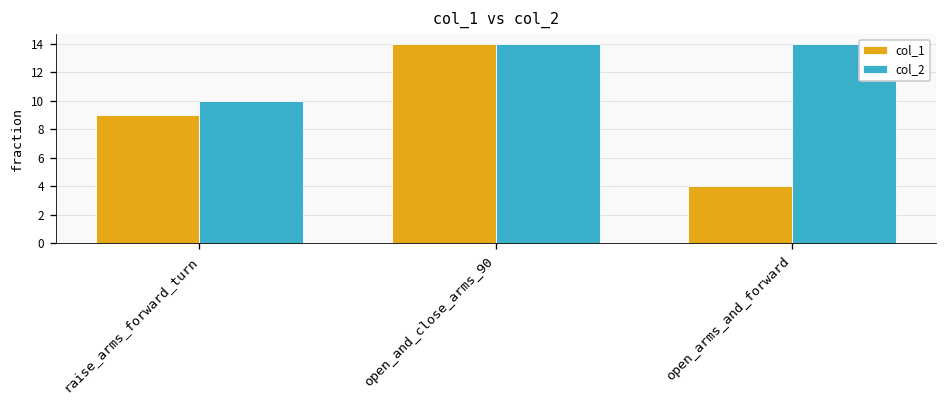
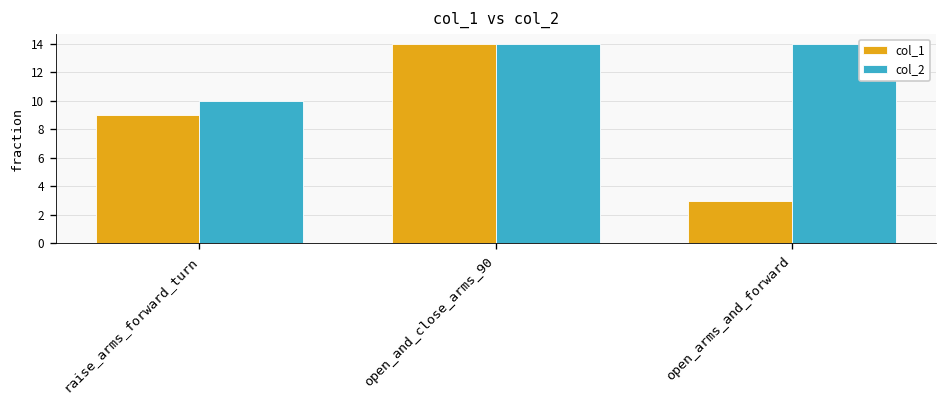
col_1, open_arms_and_forward: 4 -> 3
